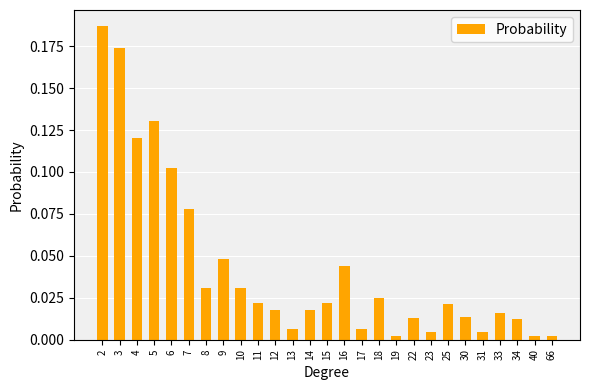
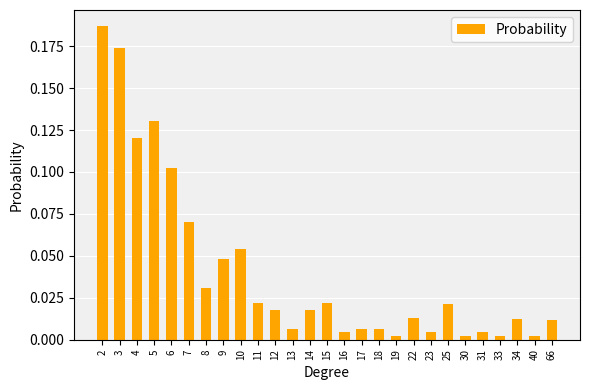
7: 0.078 -> 0.070
10: 0.031 -> 0.054
16: 0.044 -> 0.004
18: 0.025 -> 0.007
30: 0.014 -> 0.002
33: 0.016 -> 0.002
66: 0.002 -> 0.012
